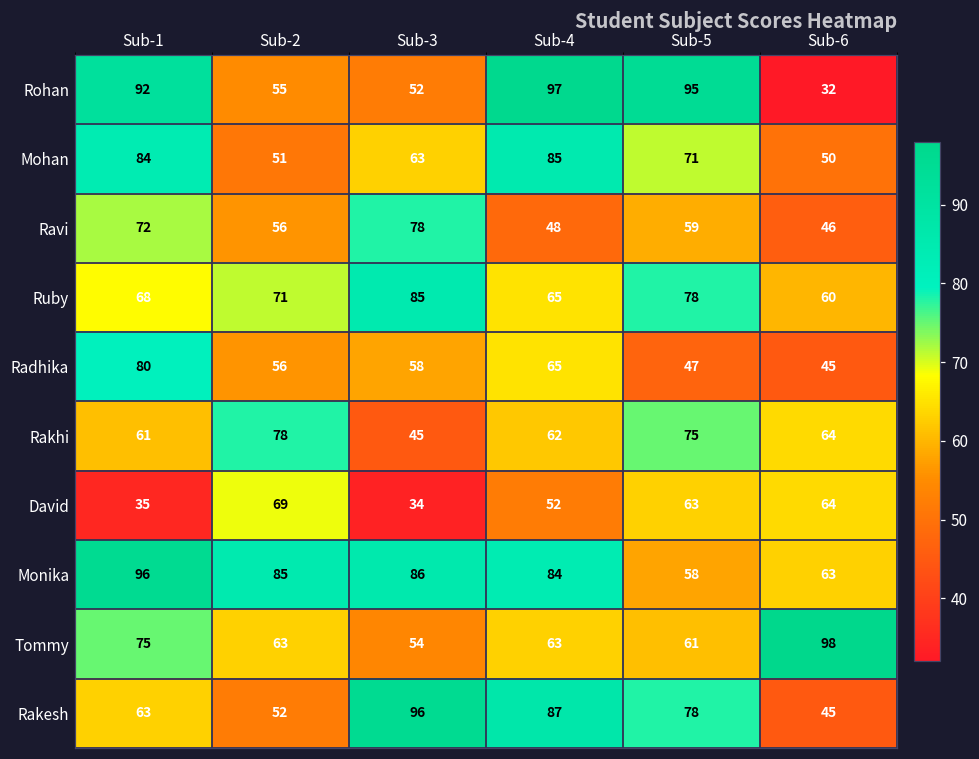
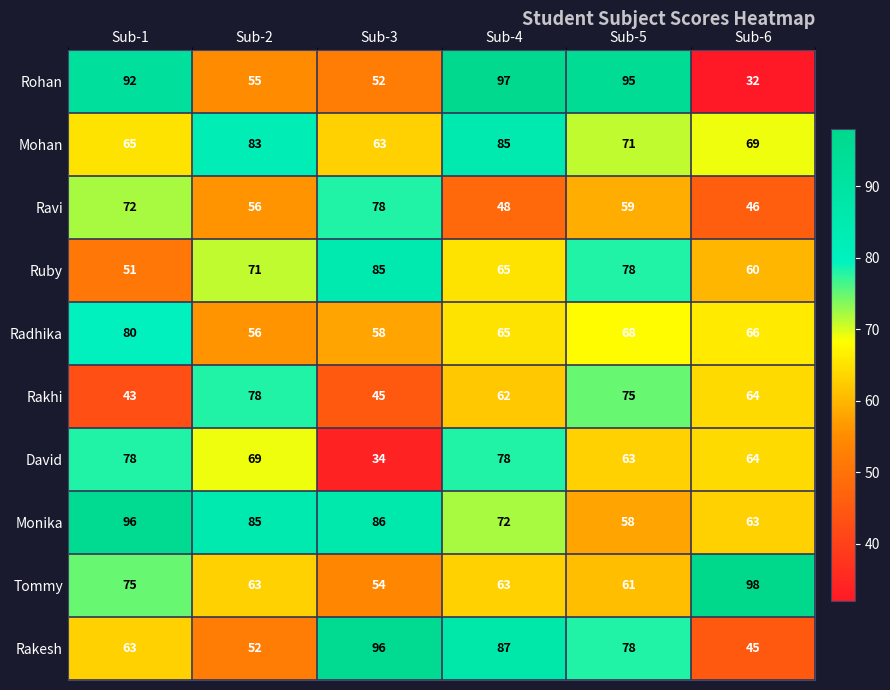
Mohan, Sub-1: 84 -> 65
Mohan, Sub-2: 51 -> 83
Mohan, Sub-6: 50 -> 69
Ruby, Sub-1: 68 -> 51
Radhika, Sub-5: 47 -> 68
Radhika, Sub-6: 45 -> 66
Rakhi, Sub-1: 61 -> 43
David, Sub-1: 35 -> 78
David, Sub-4: 52 -> 78
Monika, Sub-4: 84 -> 72
